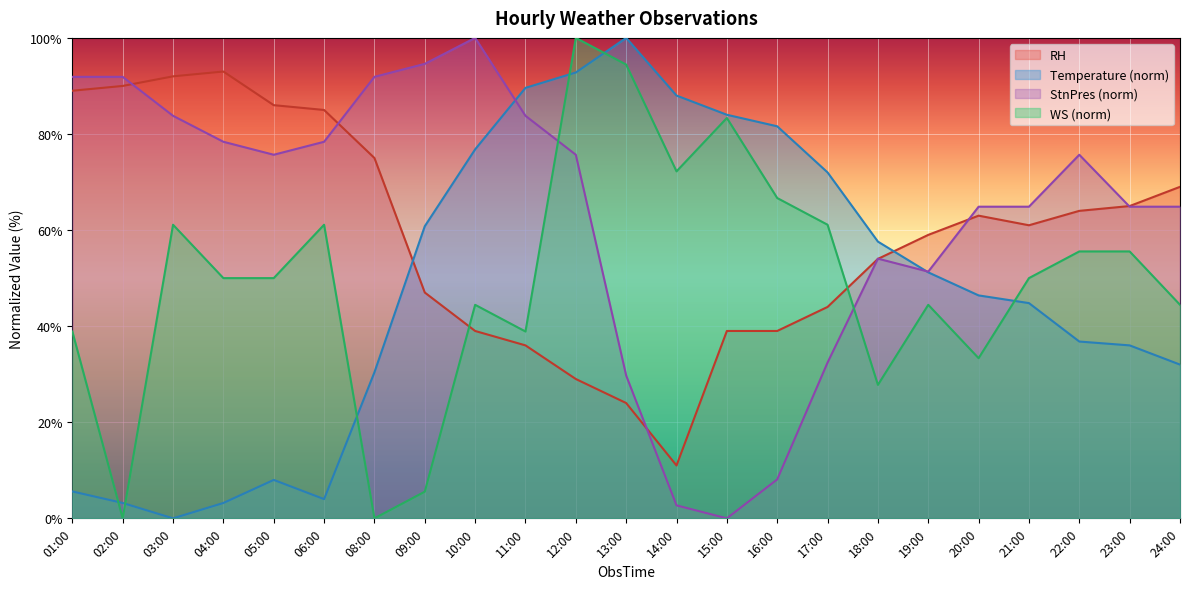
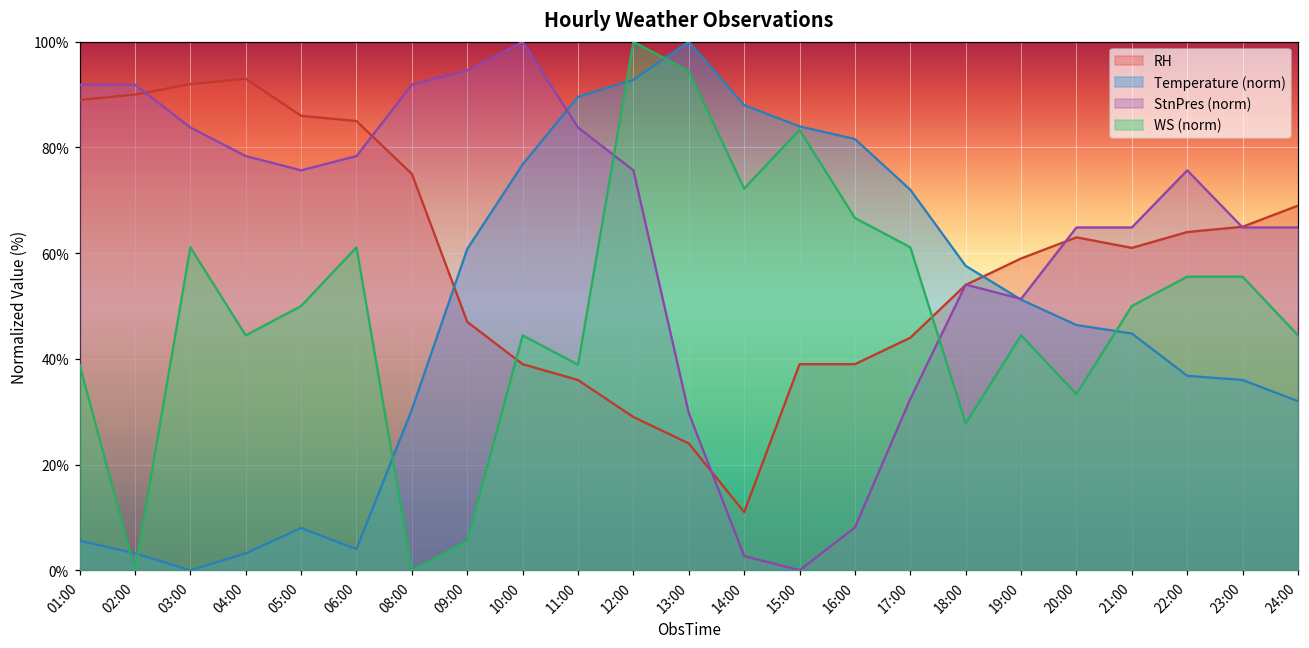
WS (norm), 04:00: 50% -> 44%
